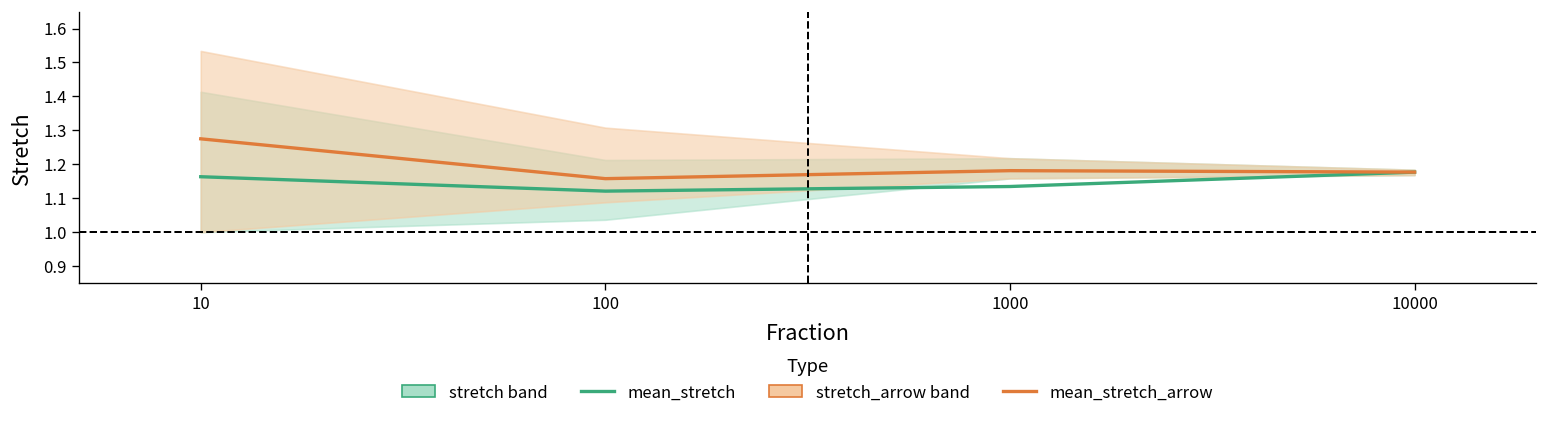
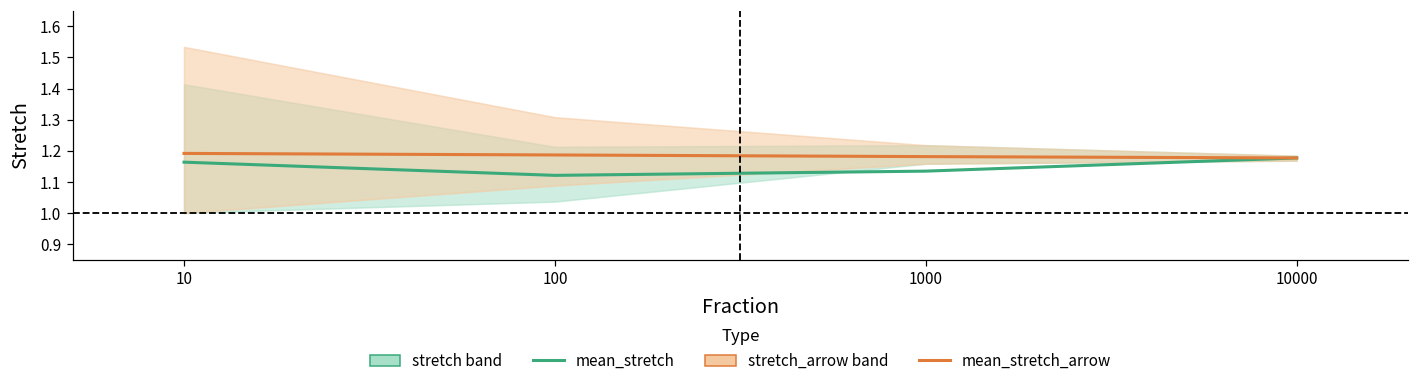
mean_stretch_arrow, 10: 1.28 -> 1.19
mean_stretch_arrow, 100: 1.16 -> 1.19
